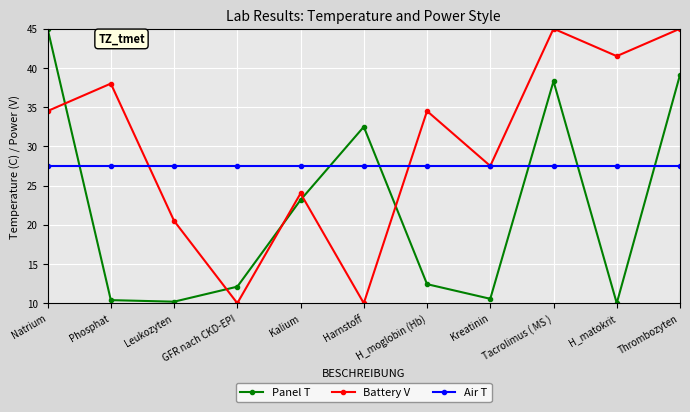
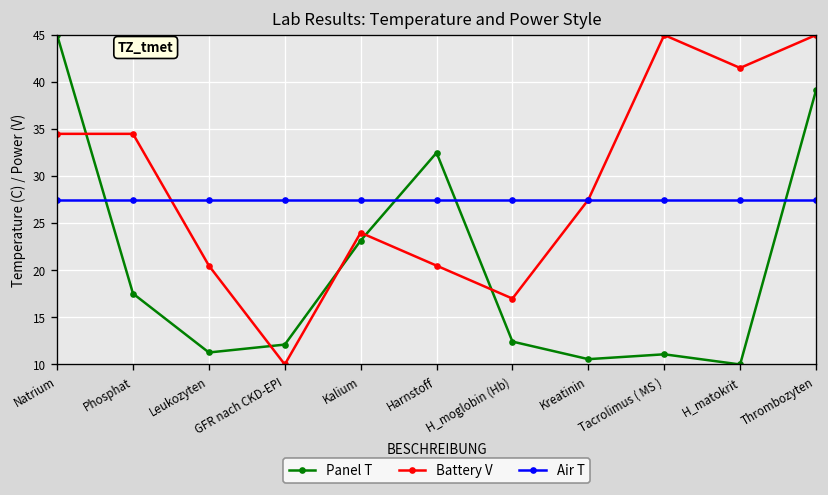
Panel T, Phosphat: 10 -> 18
Battery V, Phosphat: 38 -> 35
Panel T, Leukozyten: 10 -> 11
Battery V, Harnstoff: 10 -> 21
Battery V, H_moglobin (Hb): 35 -> 17
Panel T, Tacrolimus ( MS ): 38 -> 11
